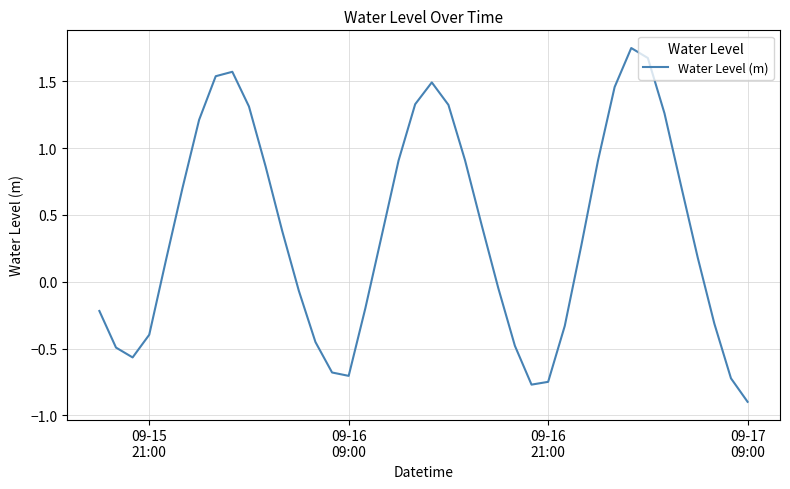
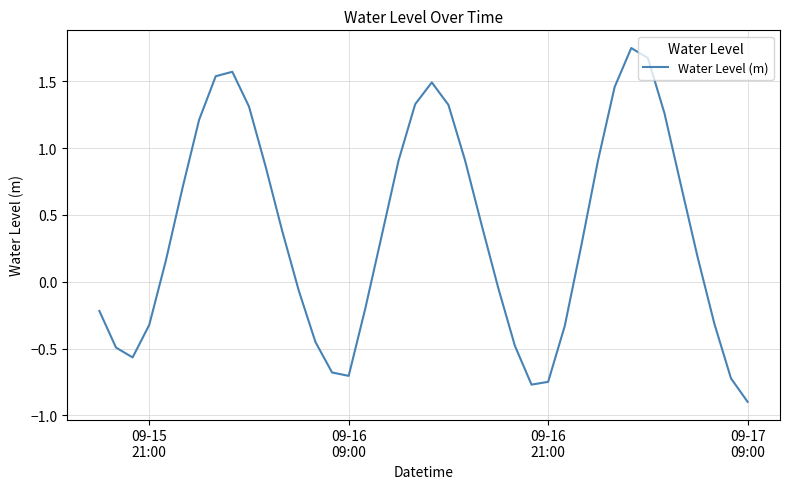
09-15 21:00: -0.40 -> -0.32
